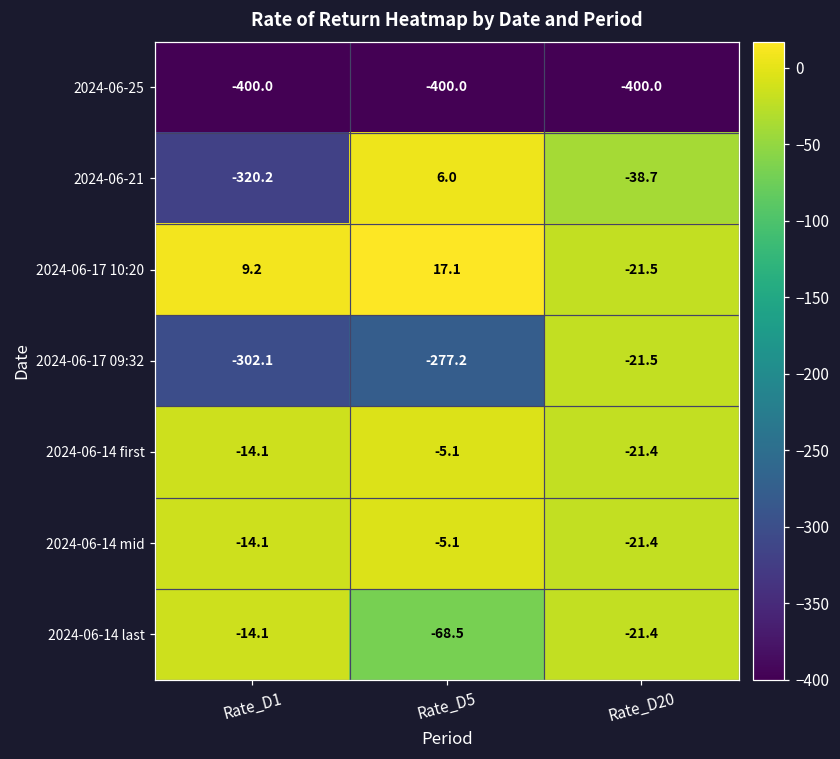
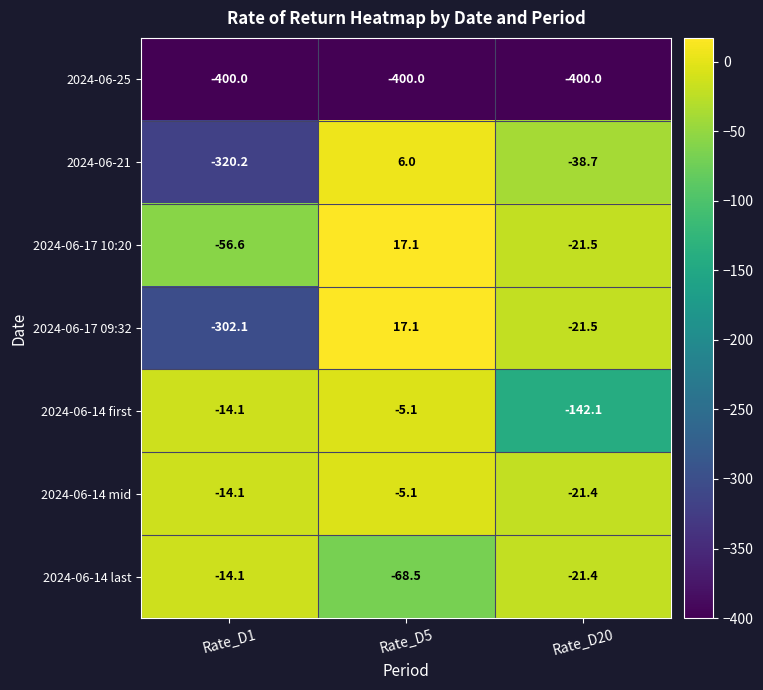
2024-06-17 10:20, Rate_D1: 9.2 -> -56.6
2024-06-17 09:32, Rate_D5: -277.2 -> 17.1
2024-06-14 first, Rate_D20: -21.4 -> -142.1
